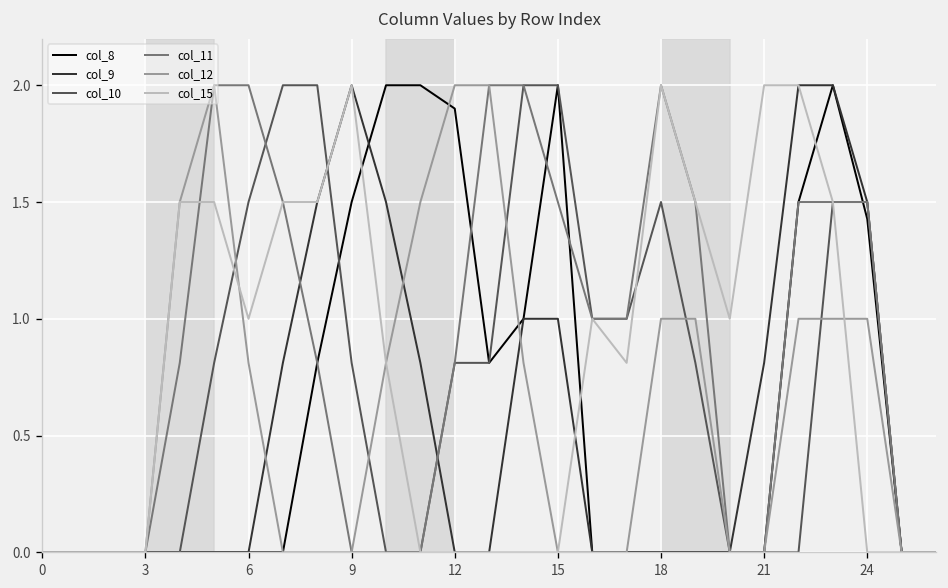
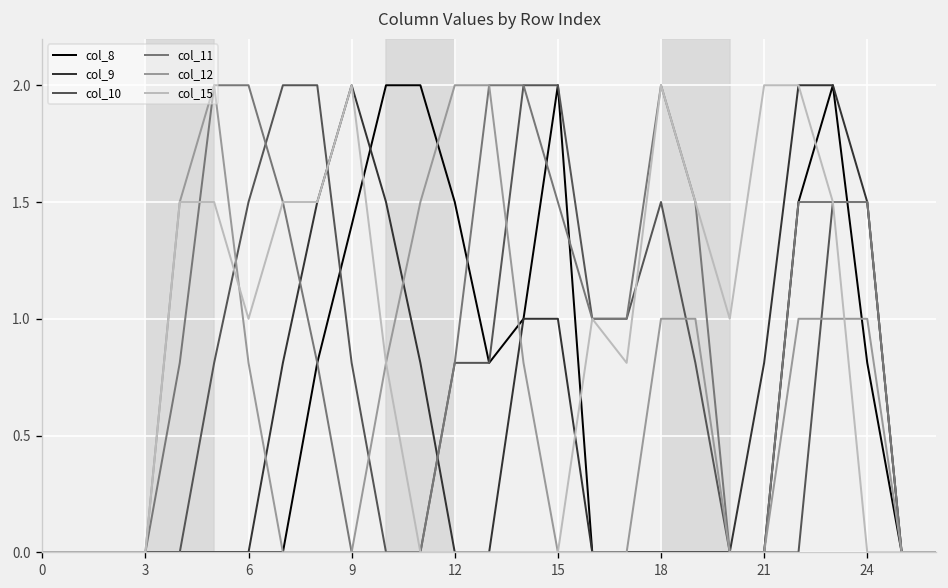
col_8, 9: 1.5 -> 1.4
col_8, 12: 1.9 -> 1.5
col_8, 24: 1.43 -> 0.81
